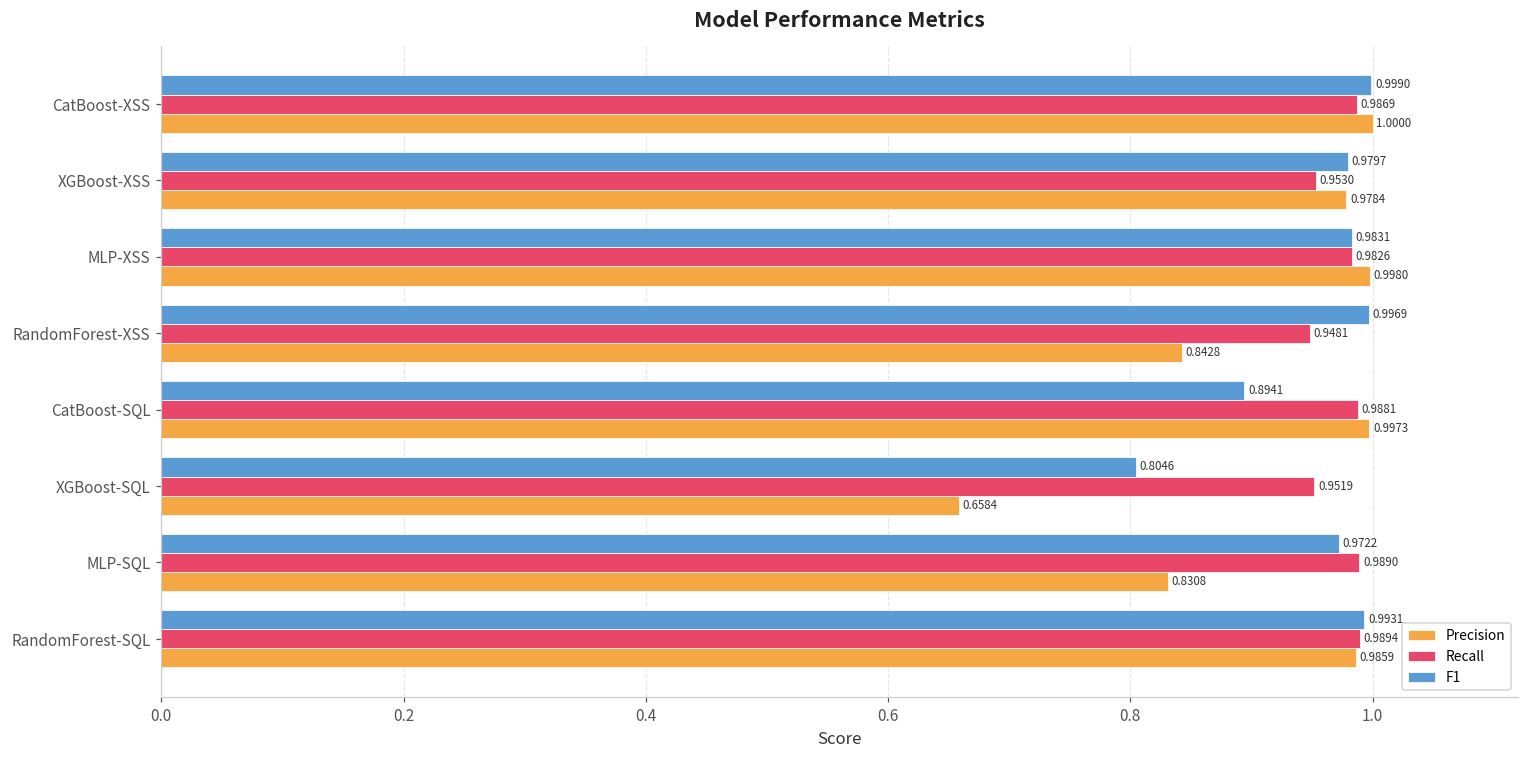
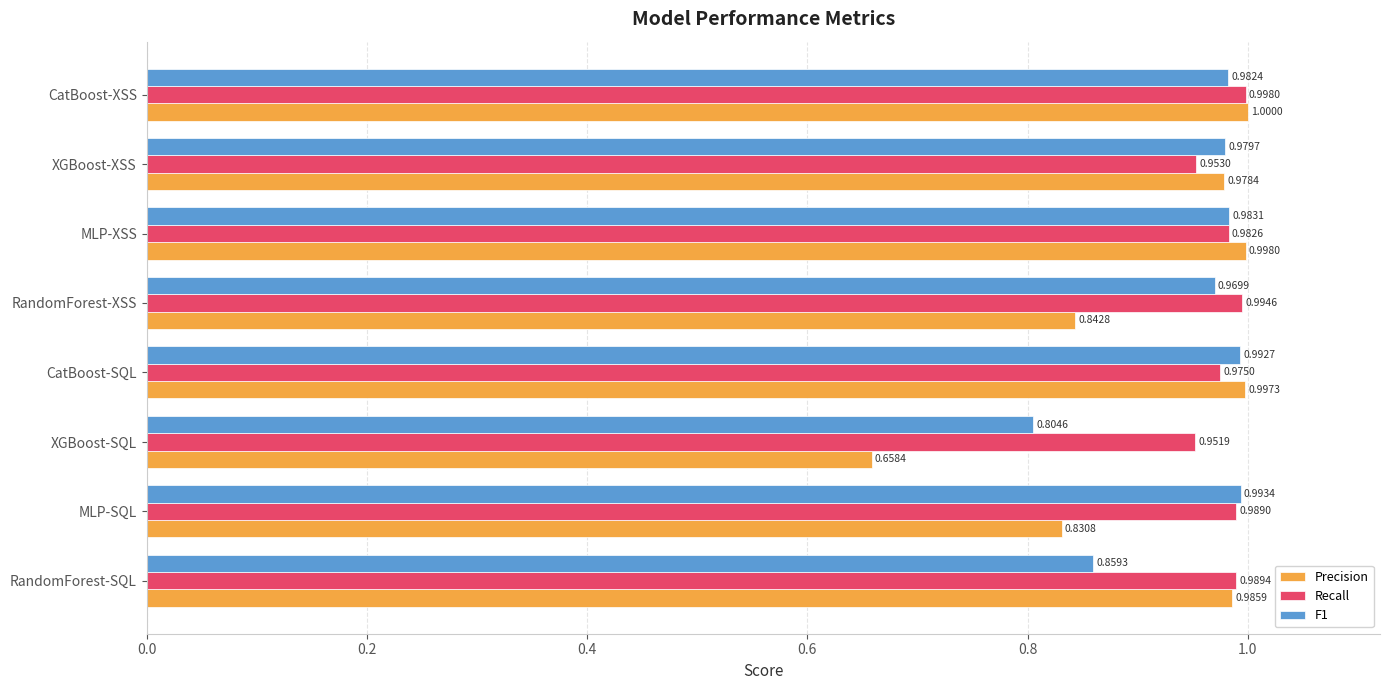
F1, CatBoost-XSS: 0.9990 -> 0.9824
Recall, CatBoost-XSS: 0.9869 -> 0.9980
F1, RandomForest-XSS: 0.9969 -> 0.9699
Recall, RandomForest-XSS: 0.9481 -> 0.9946
F1, CatBoost-SQL: 0.8941 -> 0.9927
Recall, CatBoost-SQL: 0.9881 -> 0.9750
F1, MLP-SQL: 0.9722 -> 0.9934
F1, RandomForest-SQL: 0.9931 -> 0.8593
